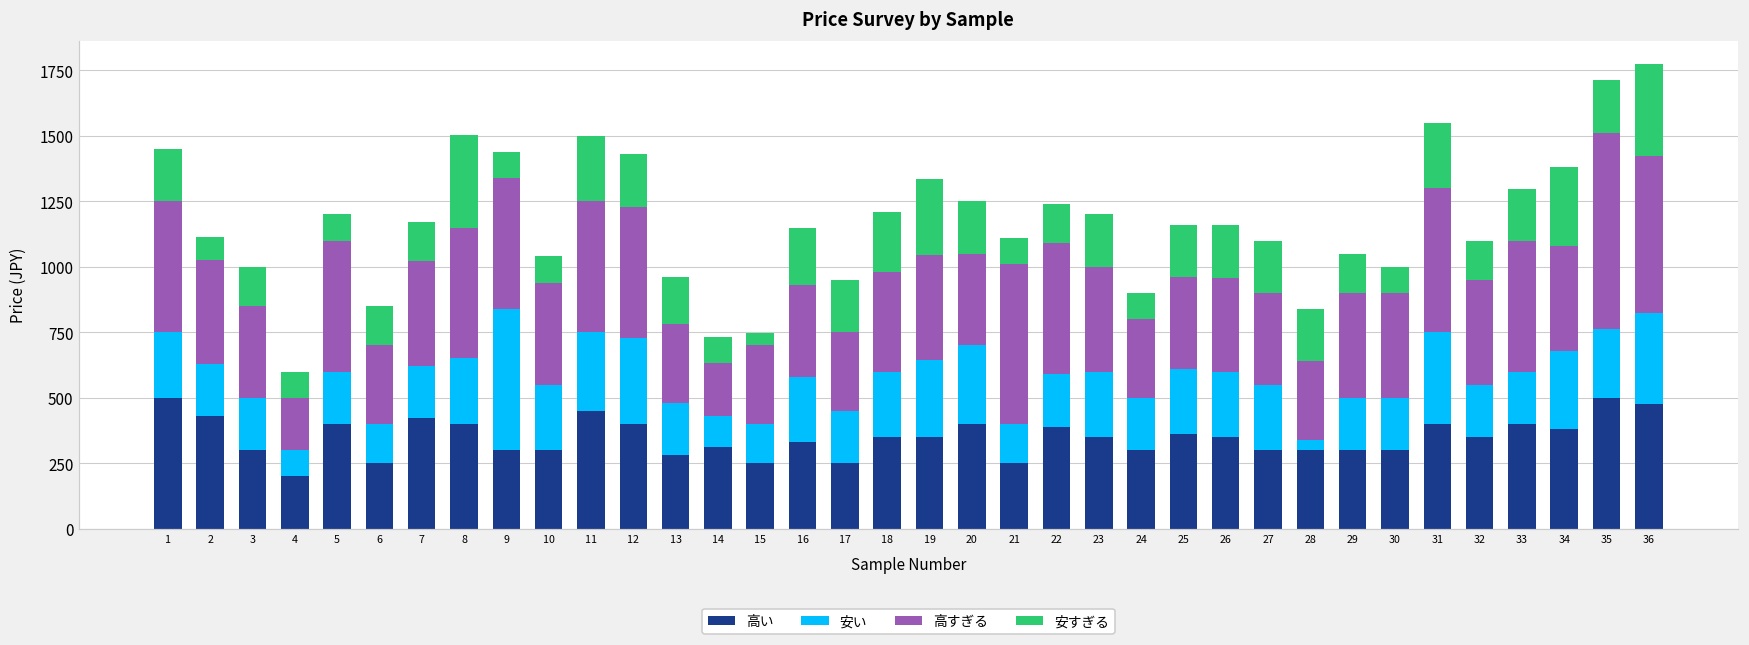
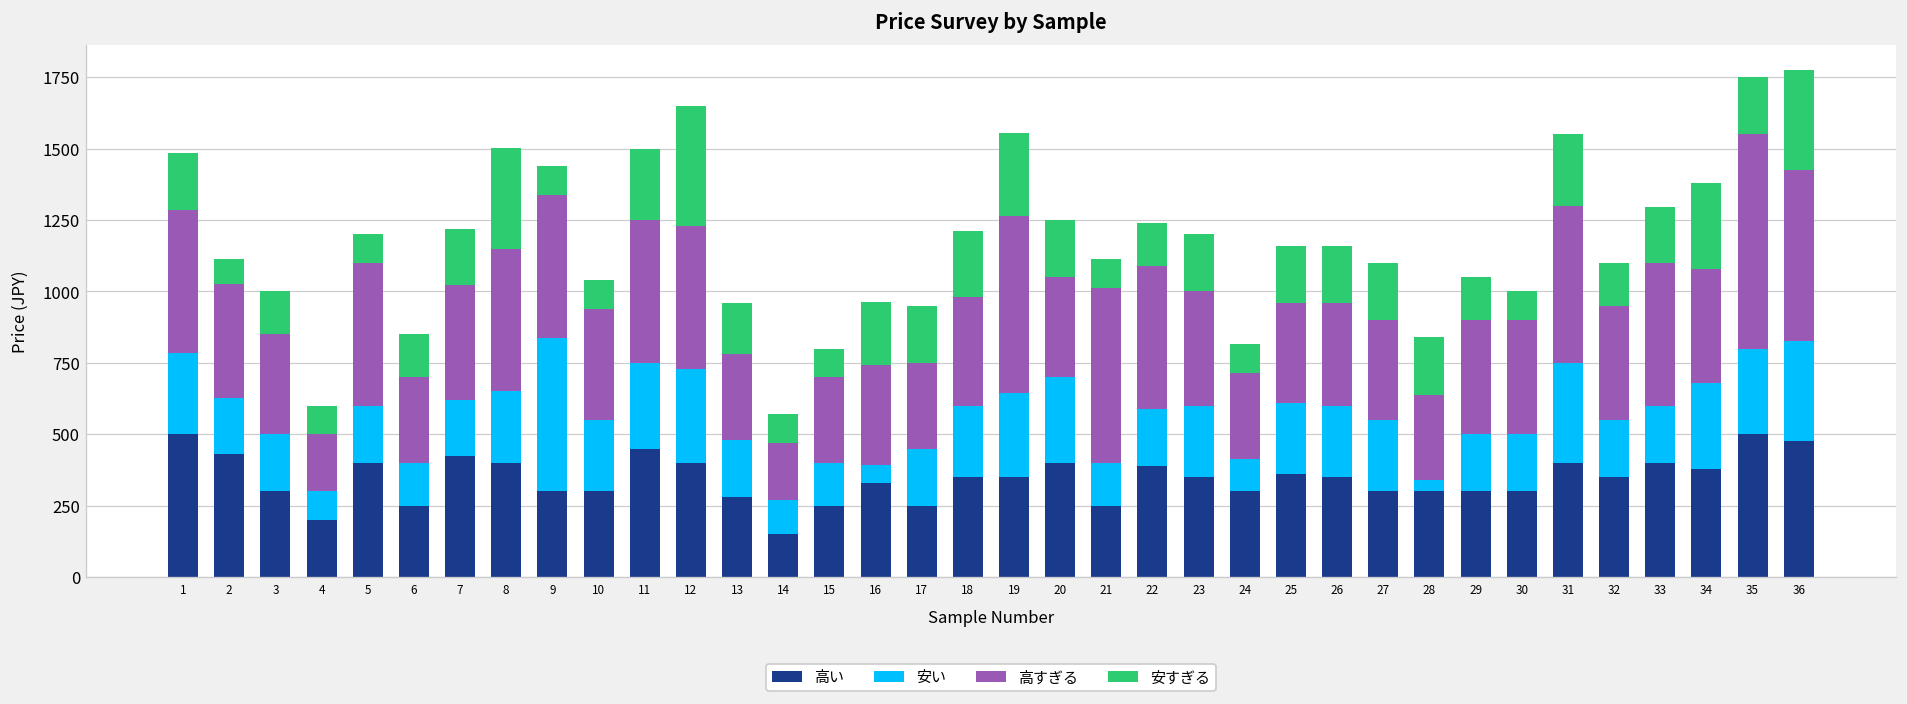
安い, 1: 250 -> 280
安すぎる, 7: 150 -> 200
安すぎる, 12: 200 -> 420
高い, 14: 310 -> 150
安すぎる, 15: 50 -> 100
安い, 16: 250 -> 60
高すぎる, 19: 400 -> 620
安い, 24: 200 -> 120
安い, 35: 260 -> 300
